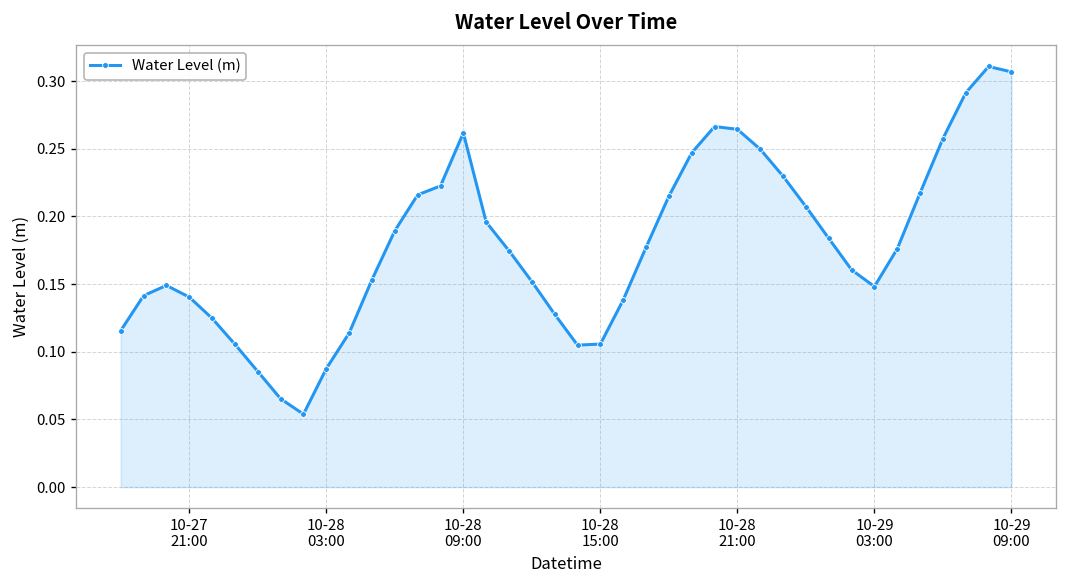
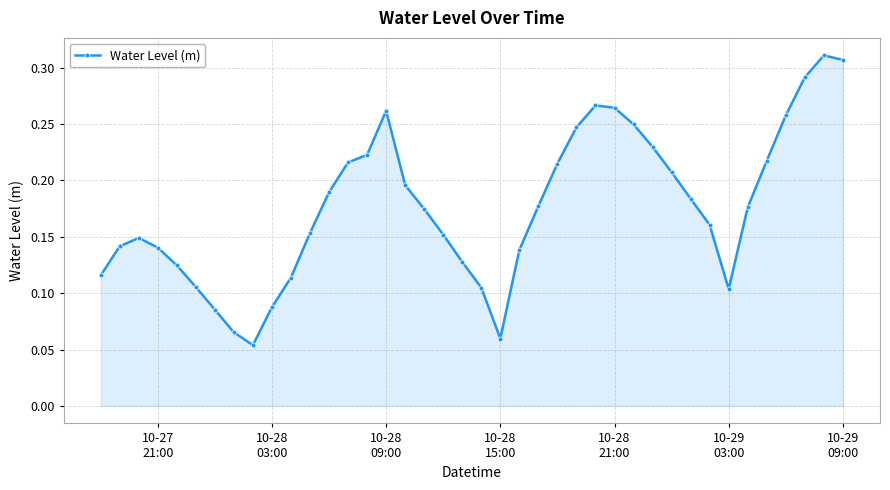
10-28 15:00: 0.106 -> 0.060
10-29 03:00: 0.148 -> 0.104
